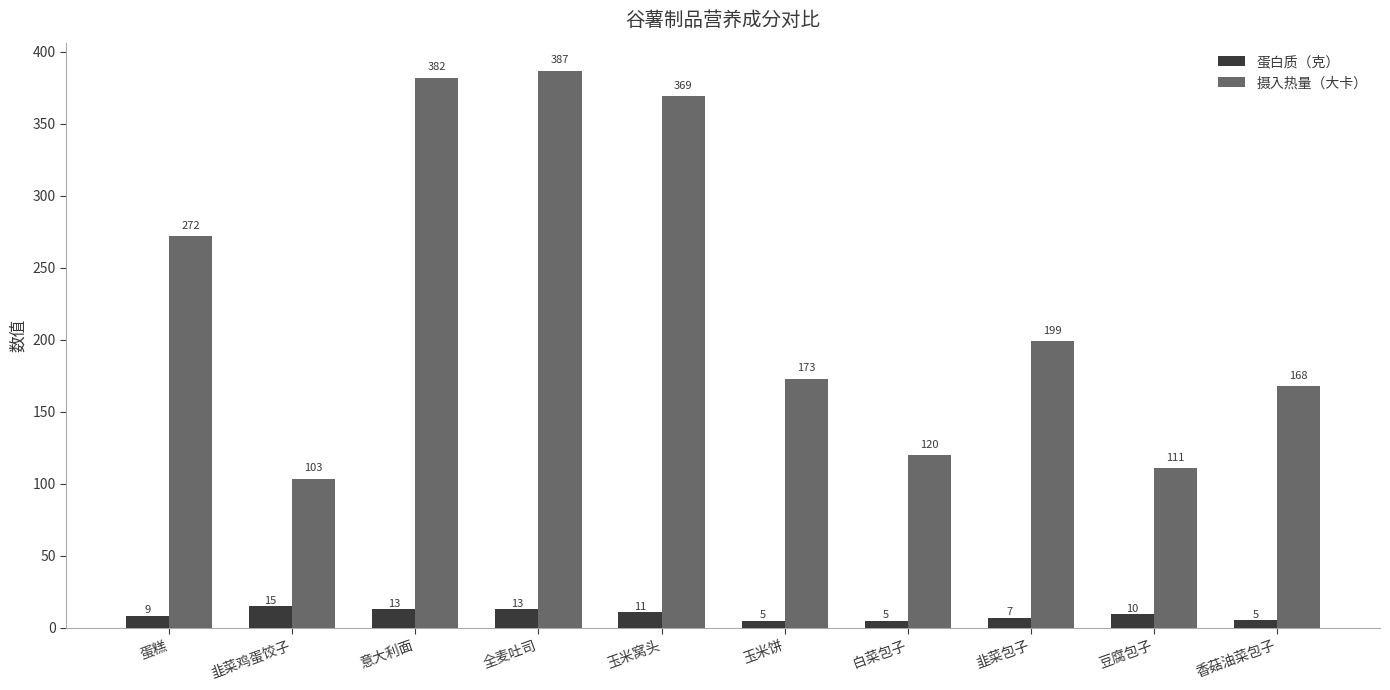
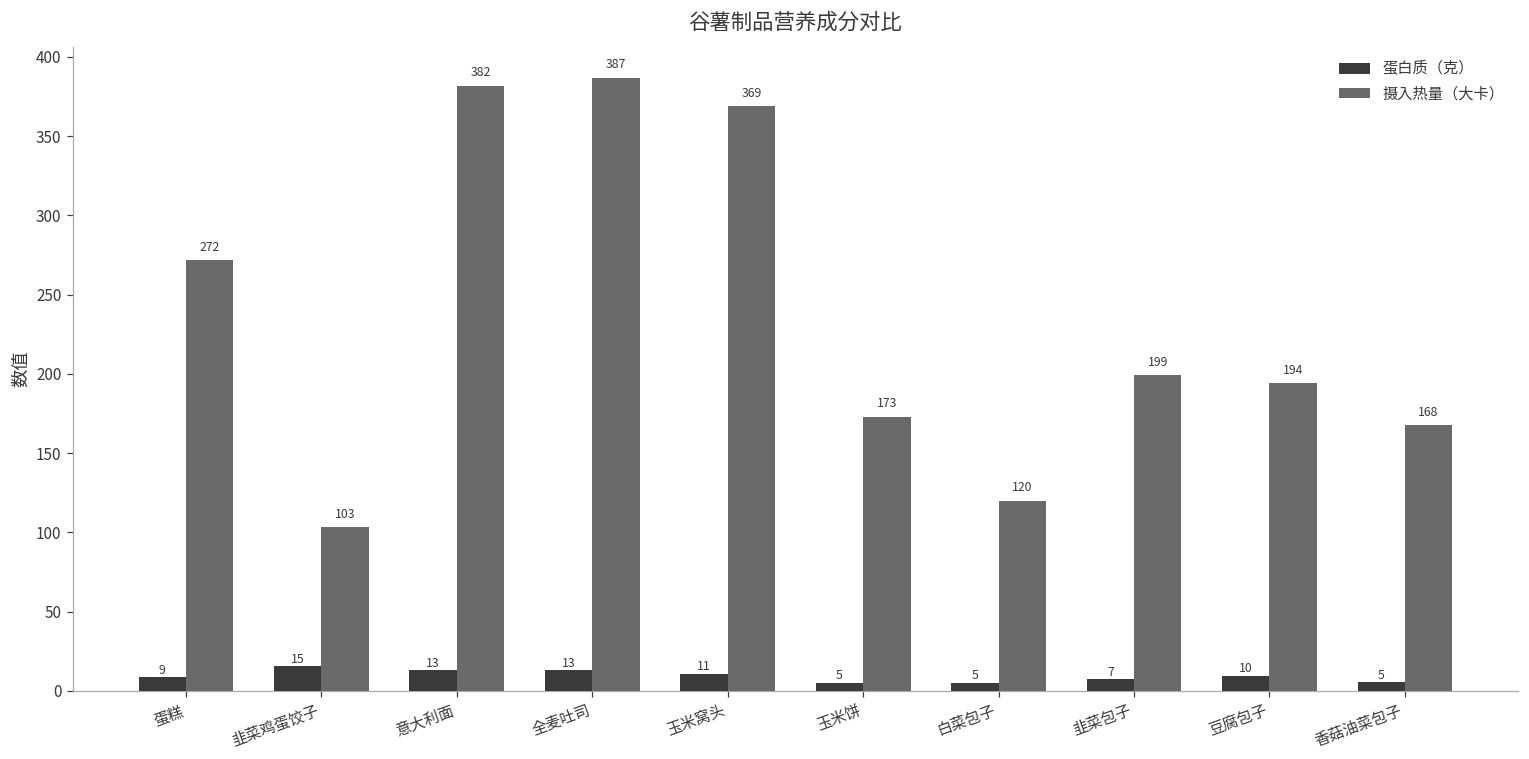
摄入热量（大卡）, 豆腐包子: 111 -> 194
